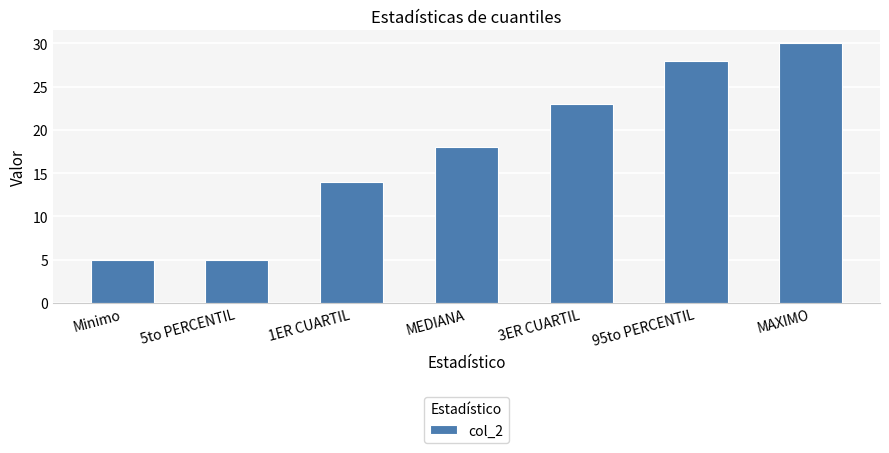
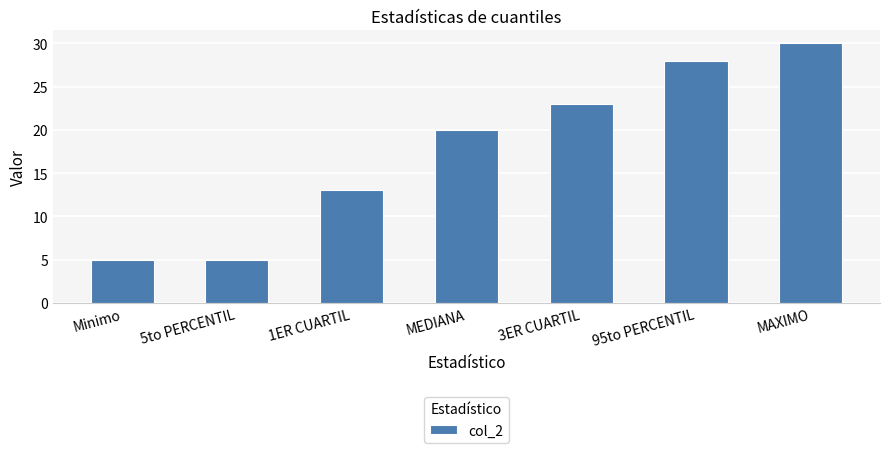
1ER CUARTIL: 14 -> 13
MEDIANA: 18 -> 20
